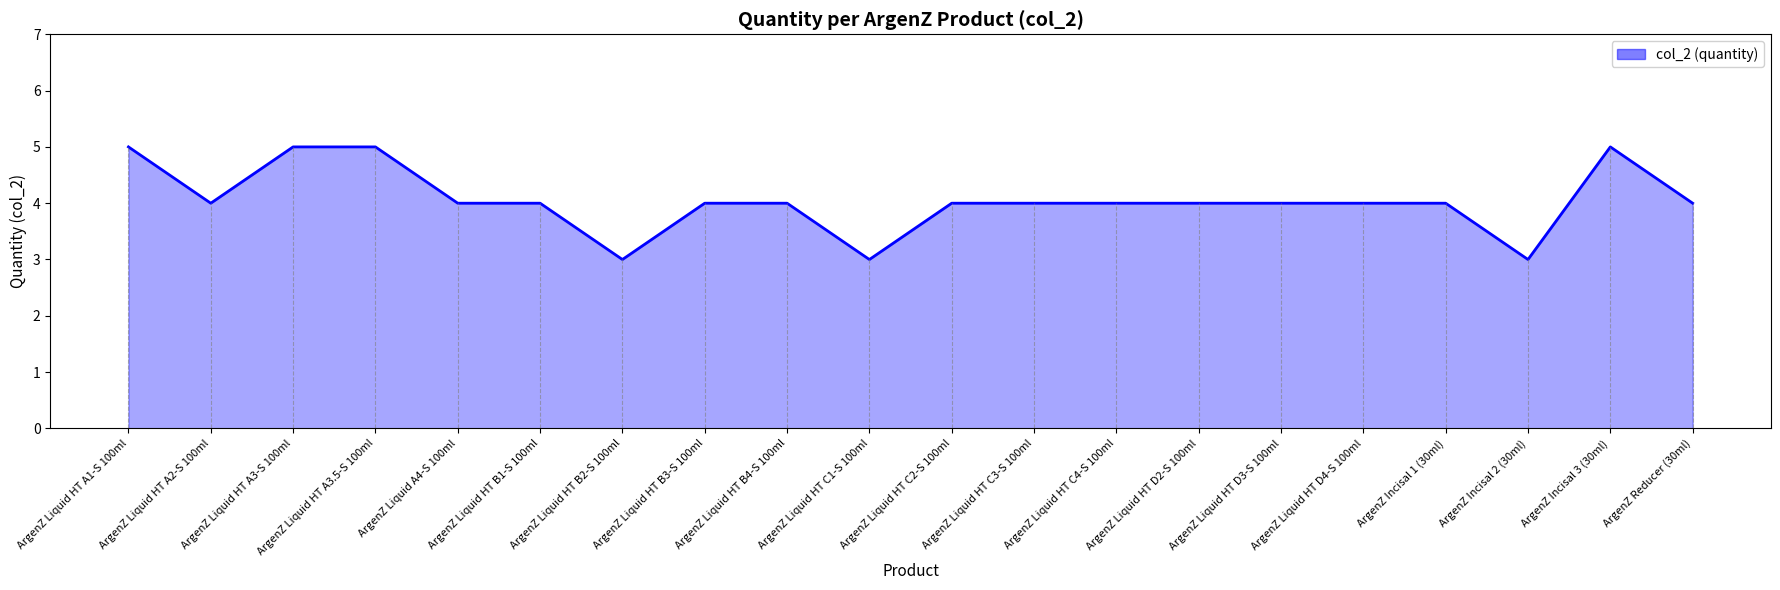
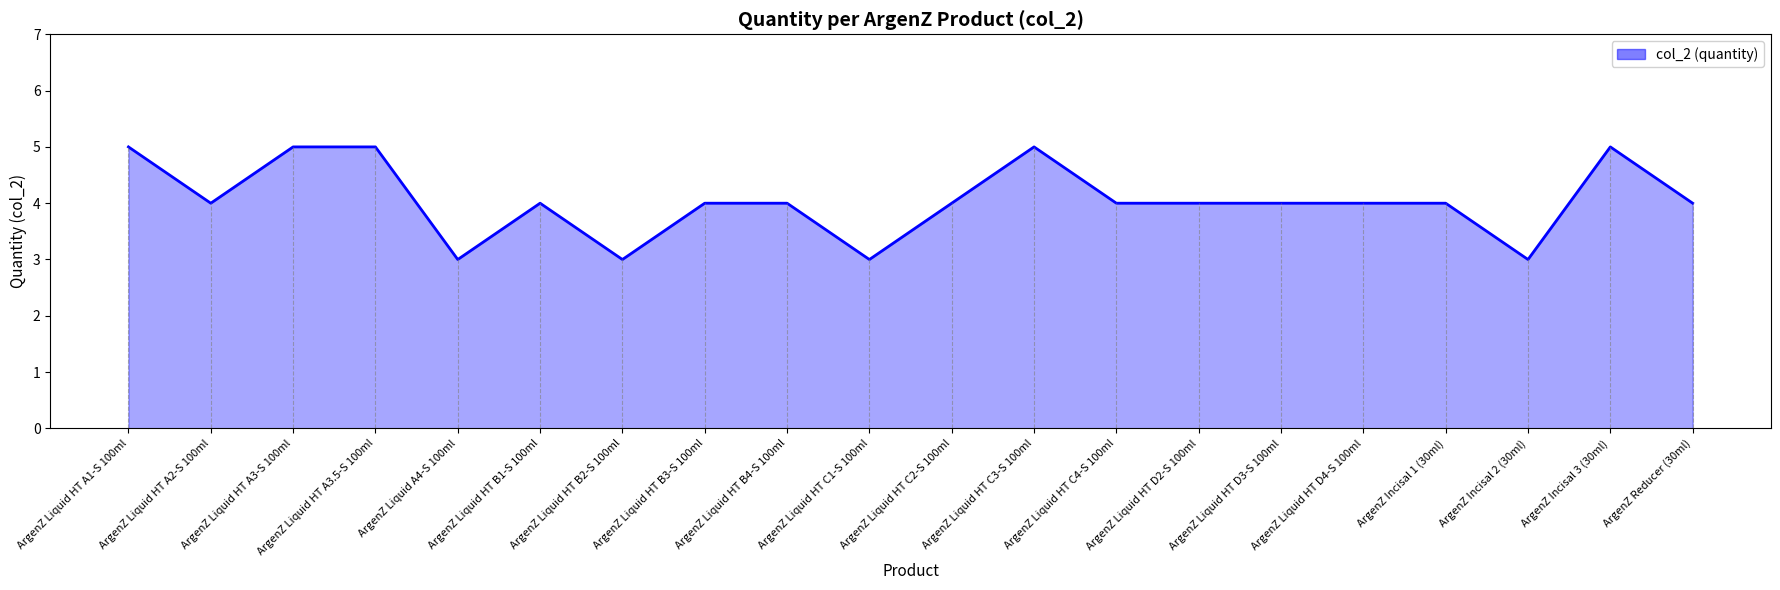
col_2 (quantity), ArgenZ Liquid A4-S 100ml: 4 -> 3
col_2 (quantity), ArgenZ Liquid HT C3-S 100ml: 4 -> 5
